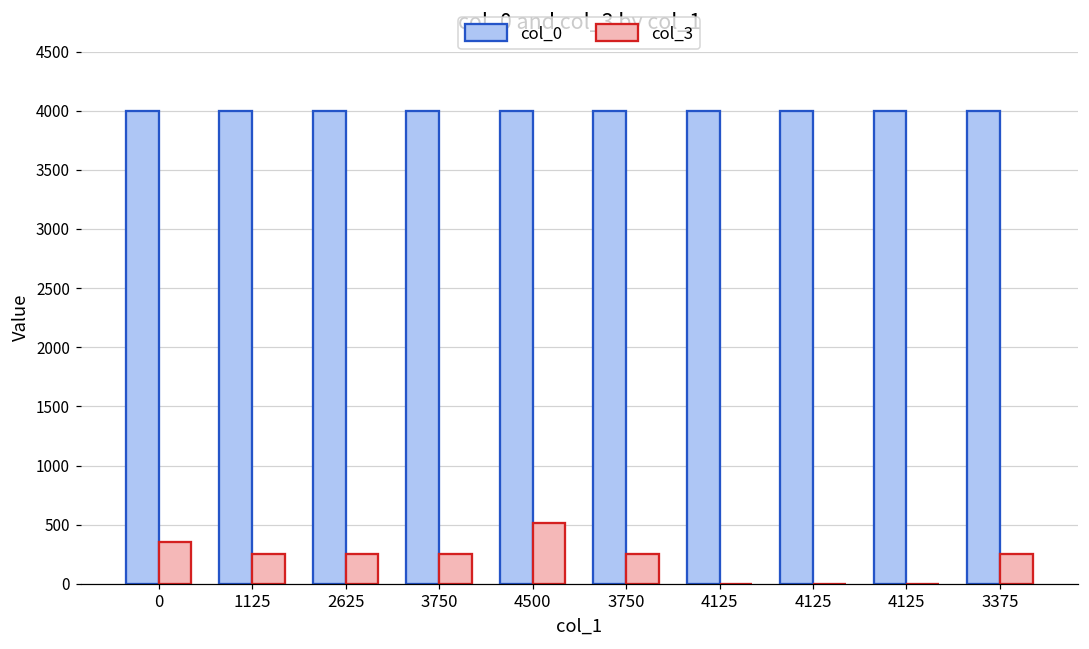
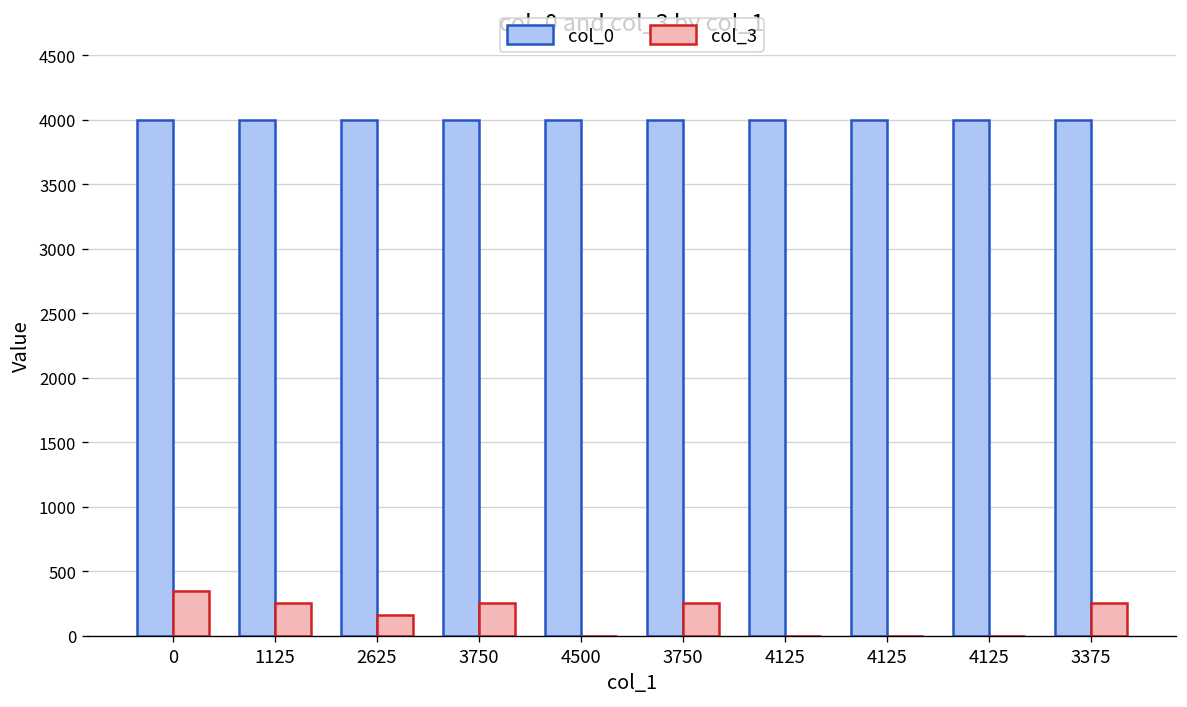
col_3, 2625: 260 -> 160
col_3, 4500: 520 -> 0
